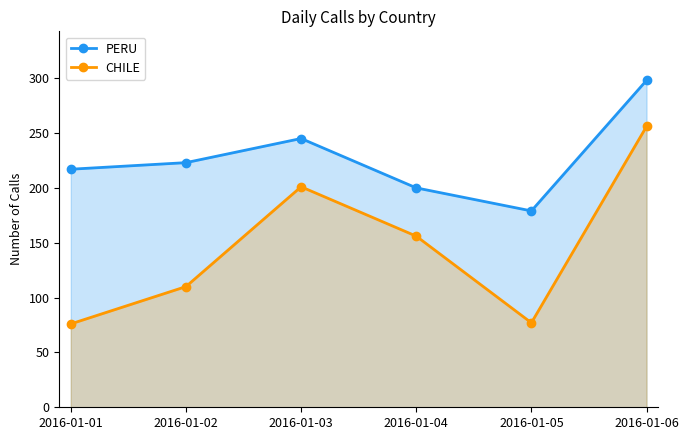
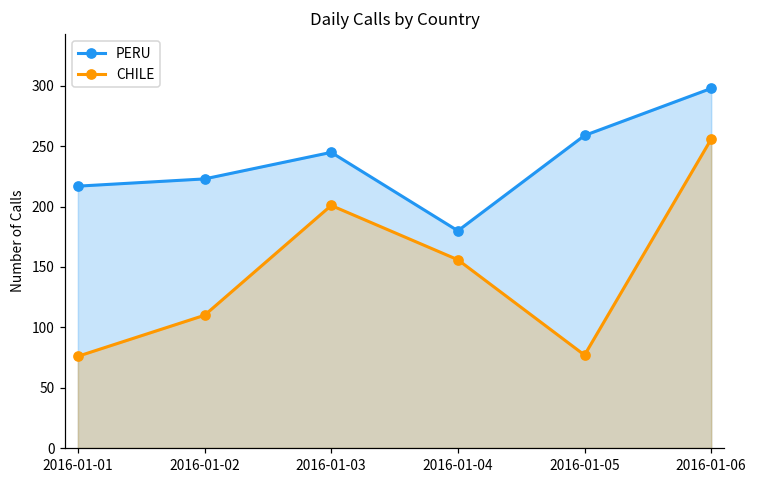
PERU, 2016-01-04: 200 -> 180
PERU, 2016-01-05: 179 -> 259
